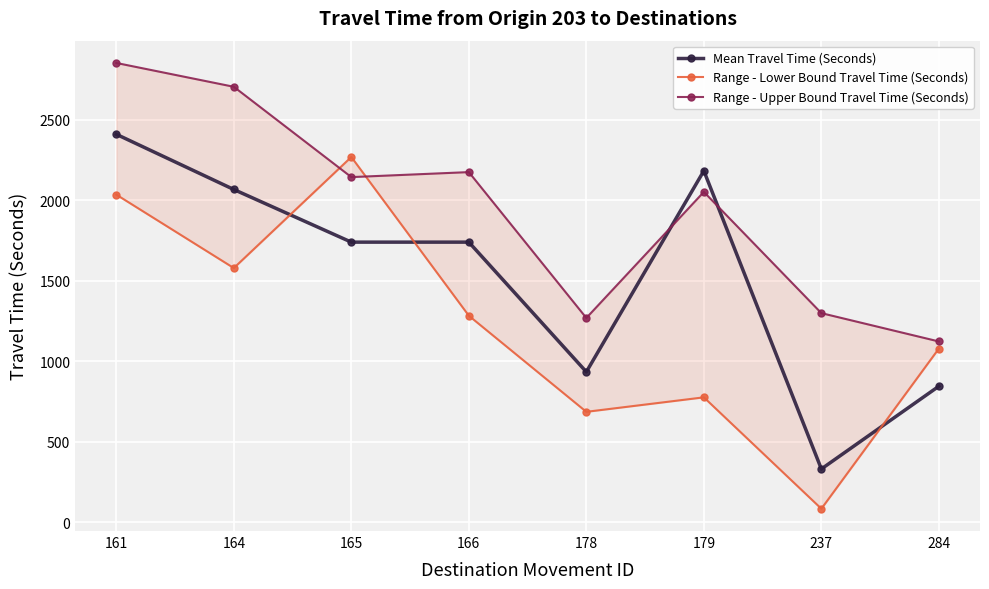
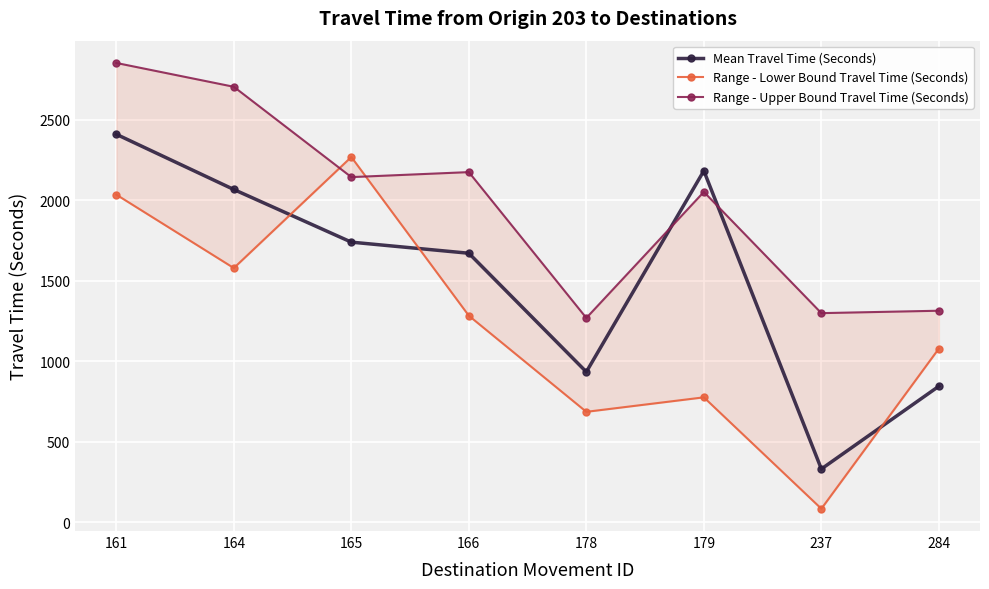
Mean Travel Time (Seconds), 166: 1740 -> 1670
Range - Upper Bound Travel Time (Seconds), 284: 1120 -> 1310
